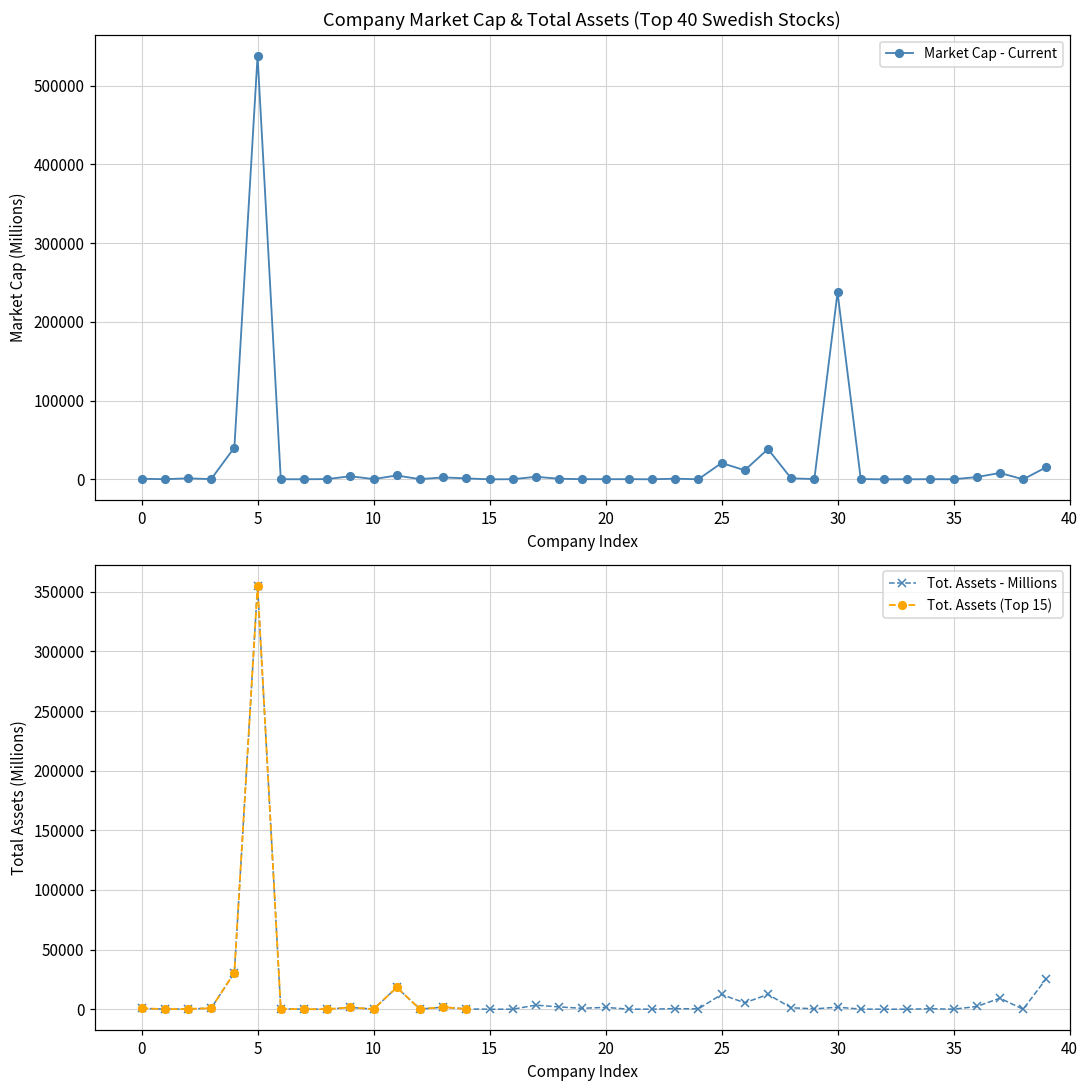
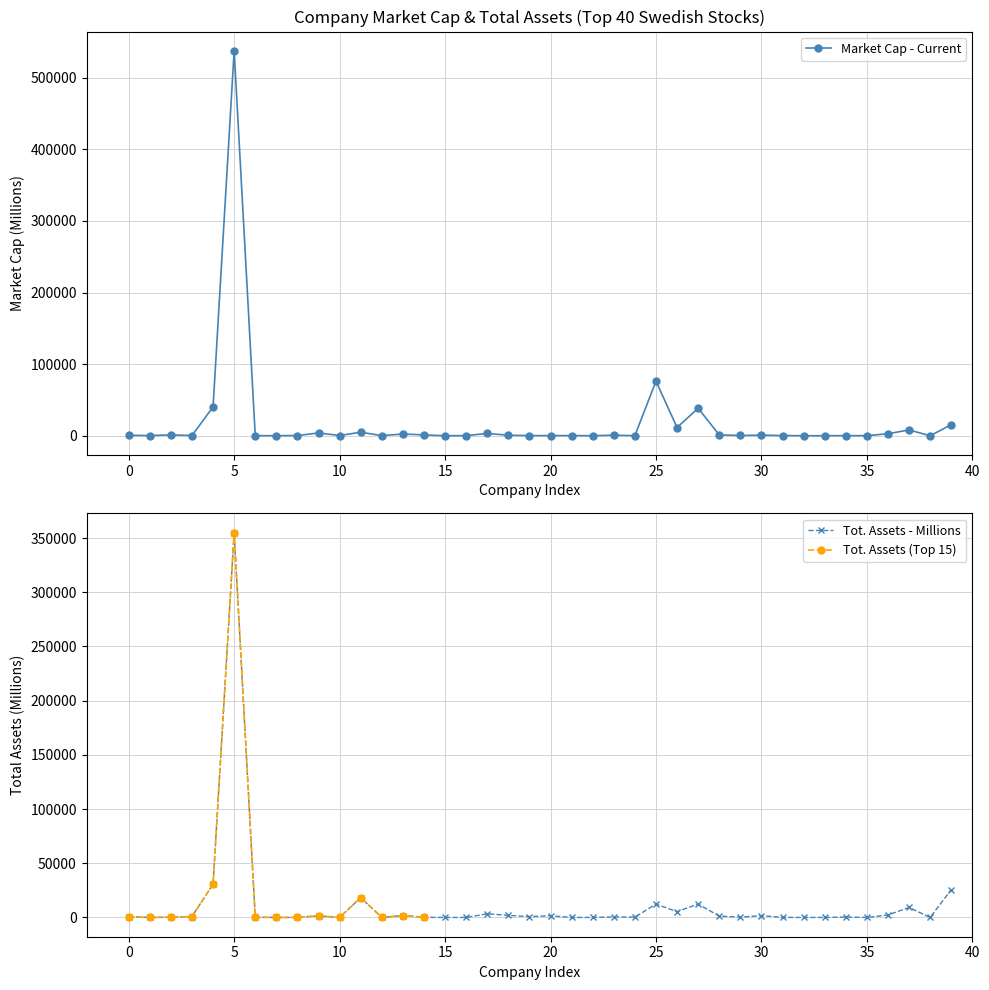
Company Market Cap & Total Assets (Top 40 Swedish Stocks), 25: 20000 -> 80000
Company Market Cap & Total Assets (Top 40 Swedish Stocks), 30: 240000 -> 0
